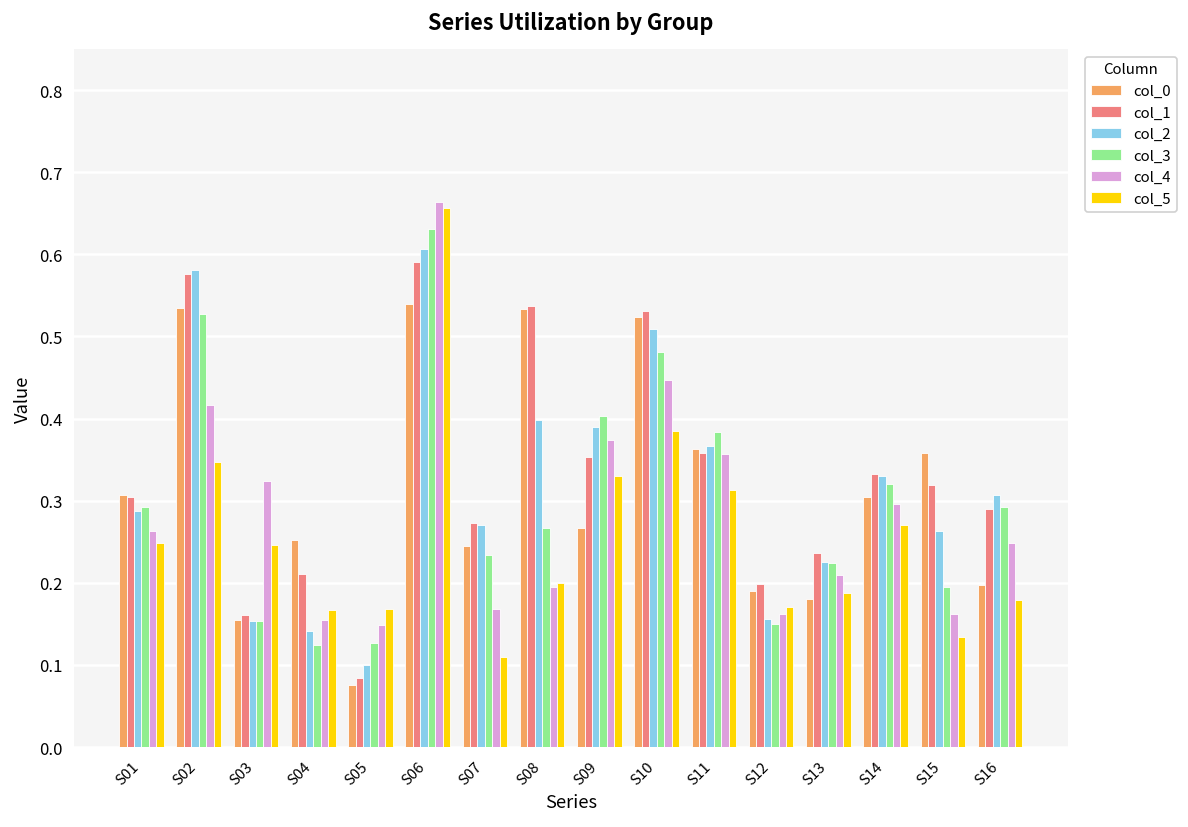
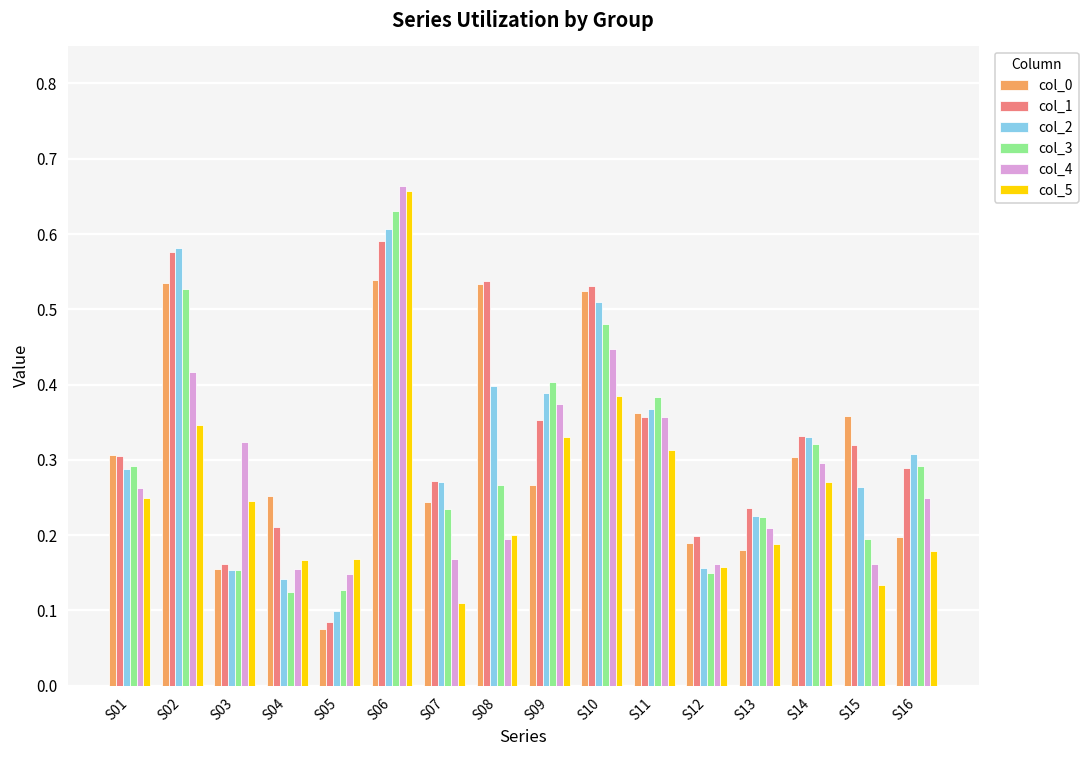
col_5, S12: 0.17 -> 0.16
